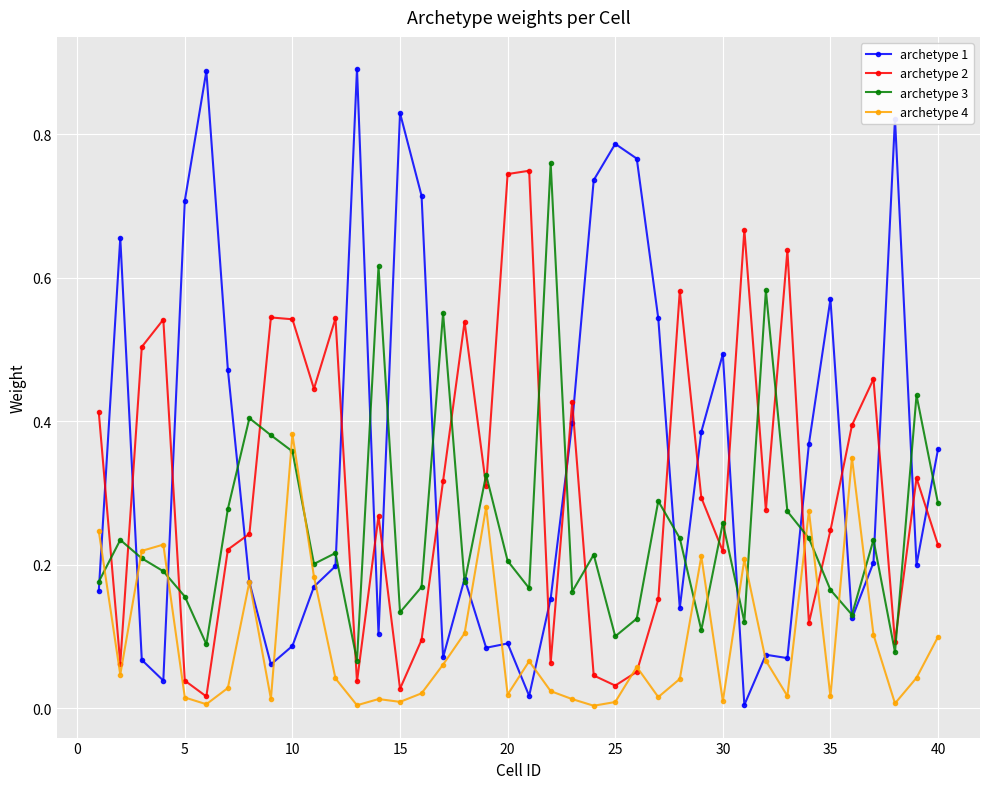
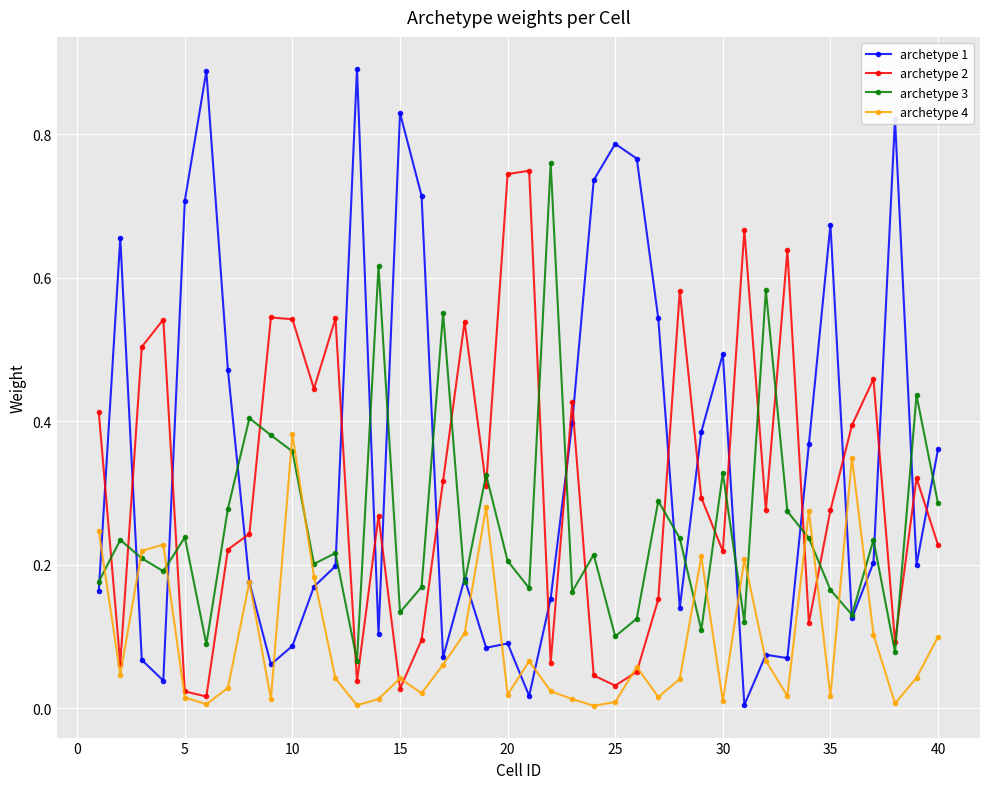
archetype 2, 5: 0.04 -> 0.02
archetype 3, 5: 0.16 -> 0.24
archetype 4, 15: 0.01 -> 0.04
archetype 3, 30: 0.26 -> 0.33
archetype 1, 35: 0.57 -> 0.67
archetype 2, 35: 0.25 -> 0.28
